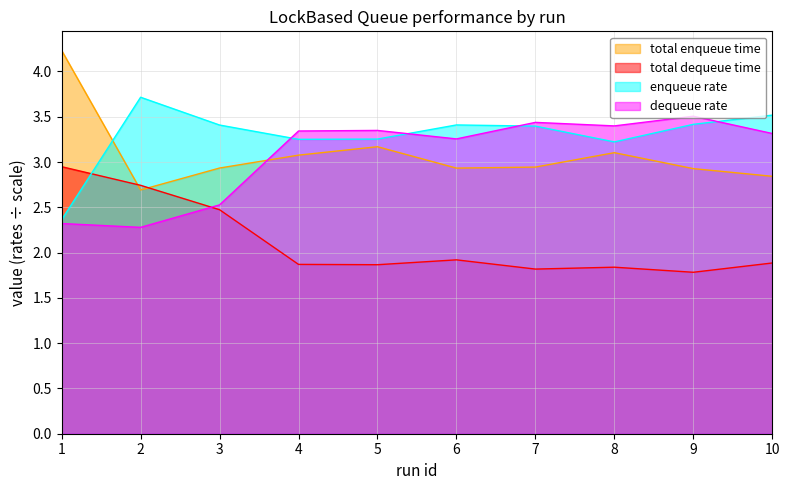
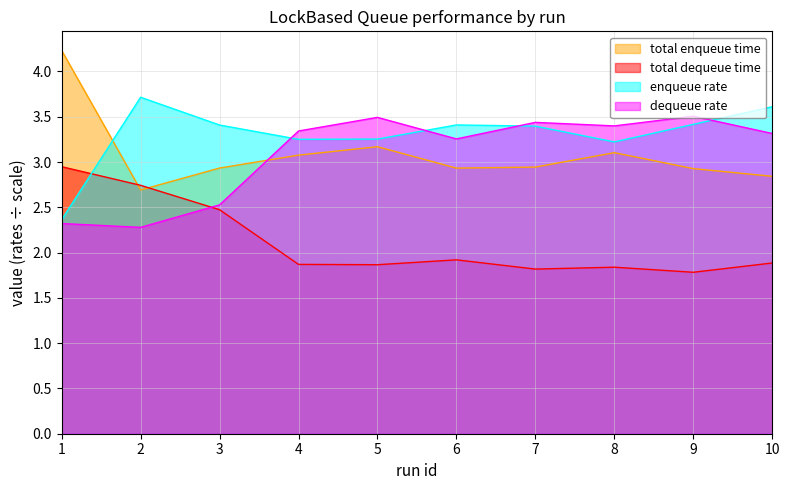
dequeue rate, 5: 3.3 -> 3.5
enqueue rate, 10: 3.5 -> 3.6
